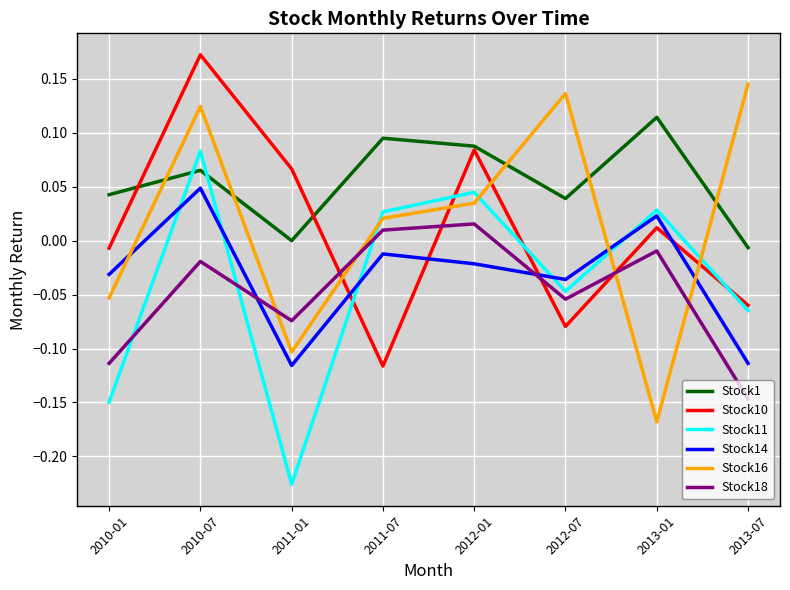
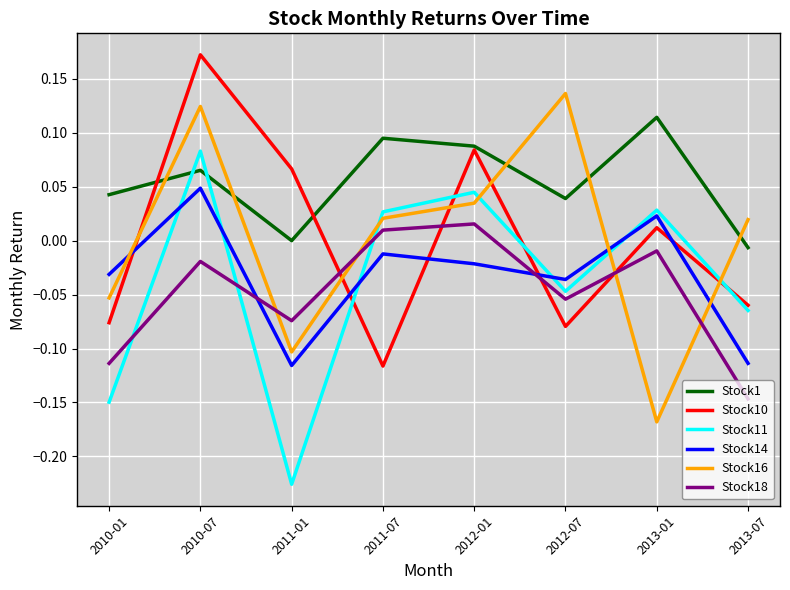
Stock10, 2010-01: -0.007 -> -0.076
Stock16, 2013-07: 0.145 -> 0.020
